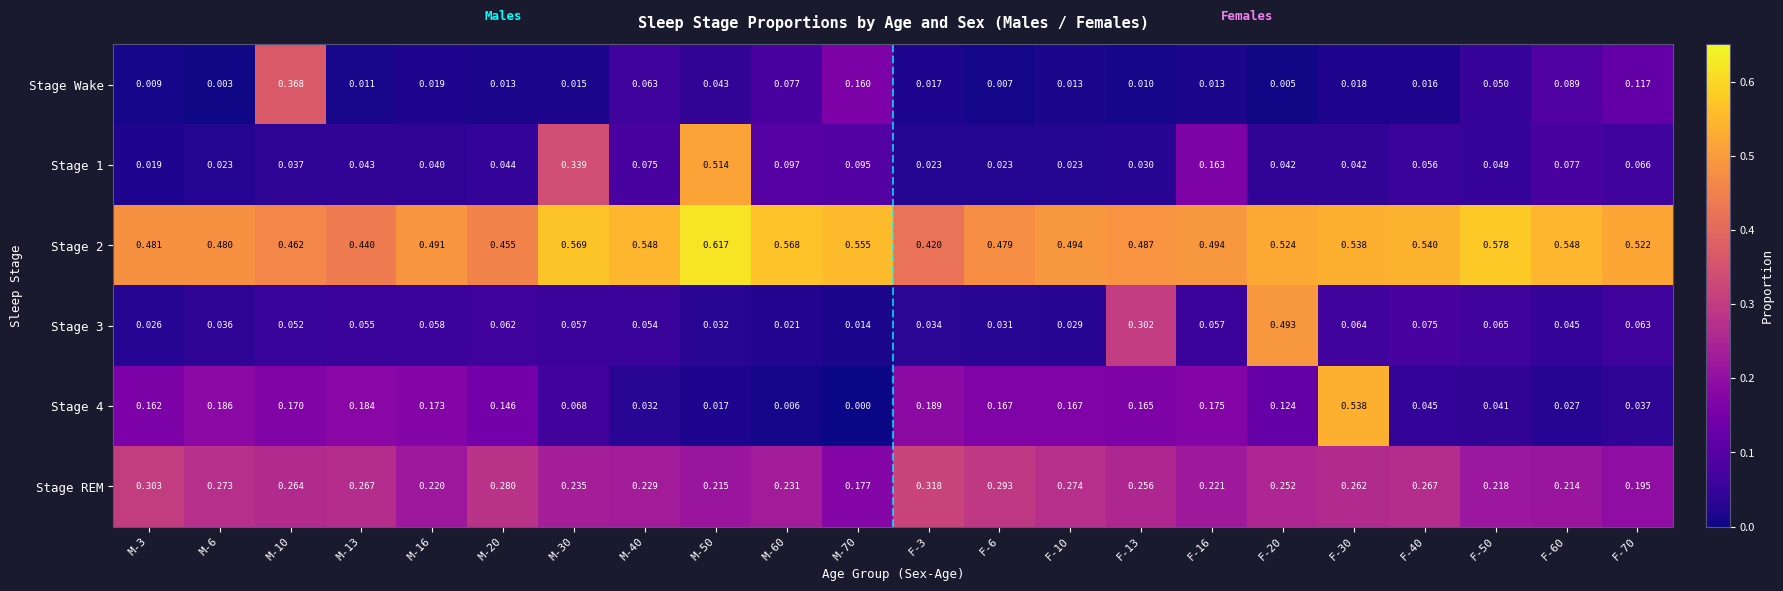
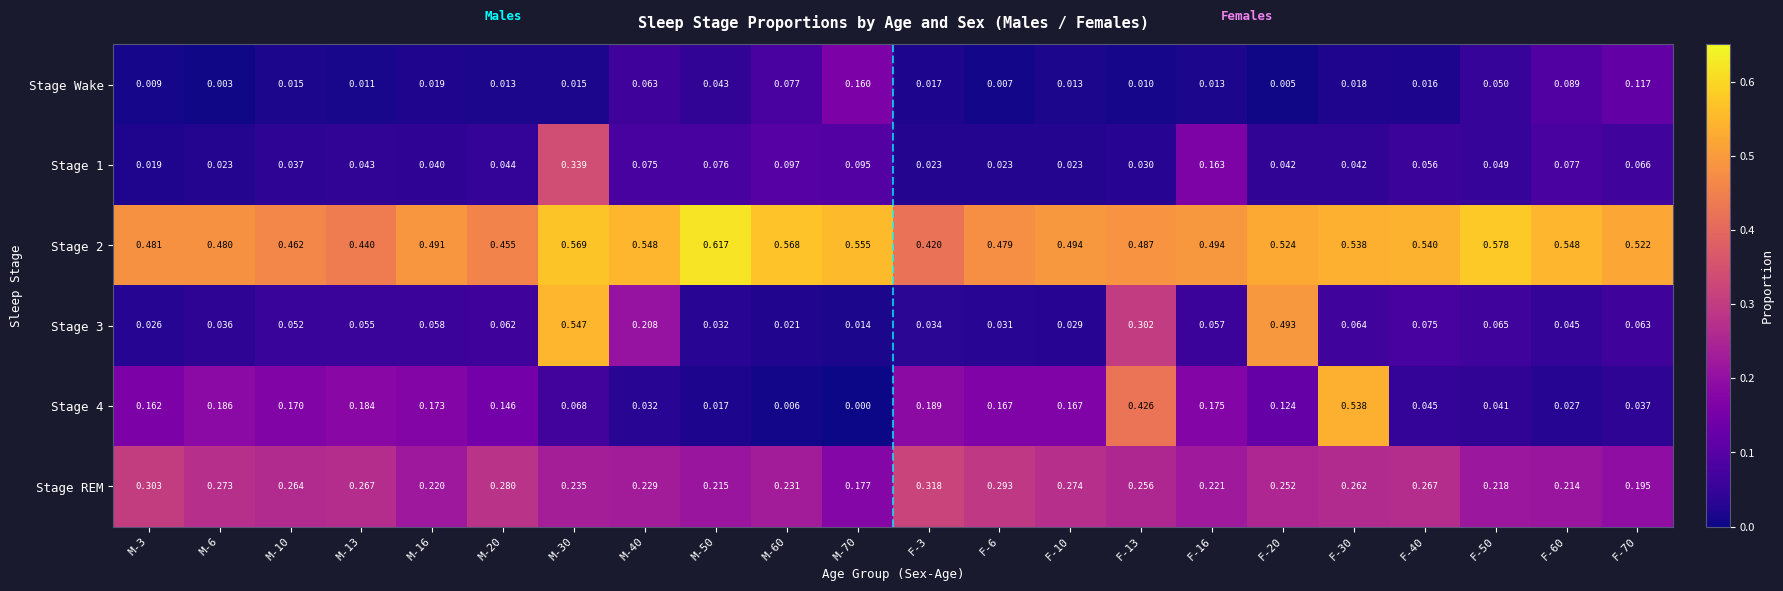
Stage Wake, M-10: 0.368 -> 0.015
Stage 1, M-50: 0.514 -> 0.076
Stage 3, M-30: 0.057 -> 0.547
Stage 3, M-40: 0.054 -> 0.208
Stage 4, F-13: 0.165 -> 0.426
